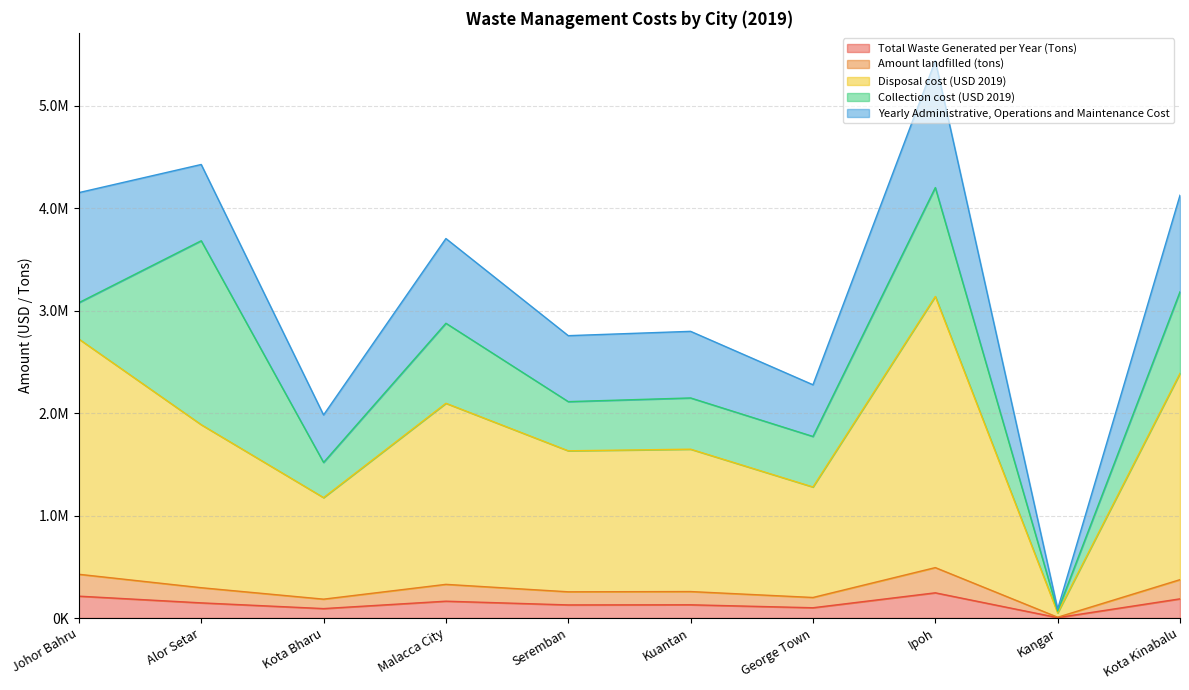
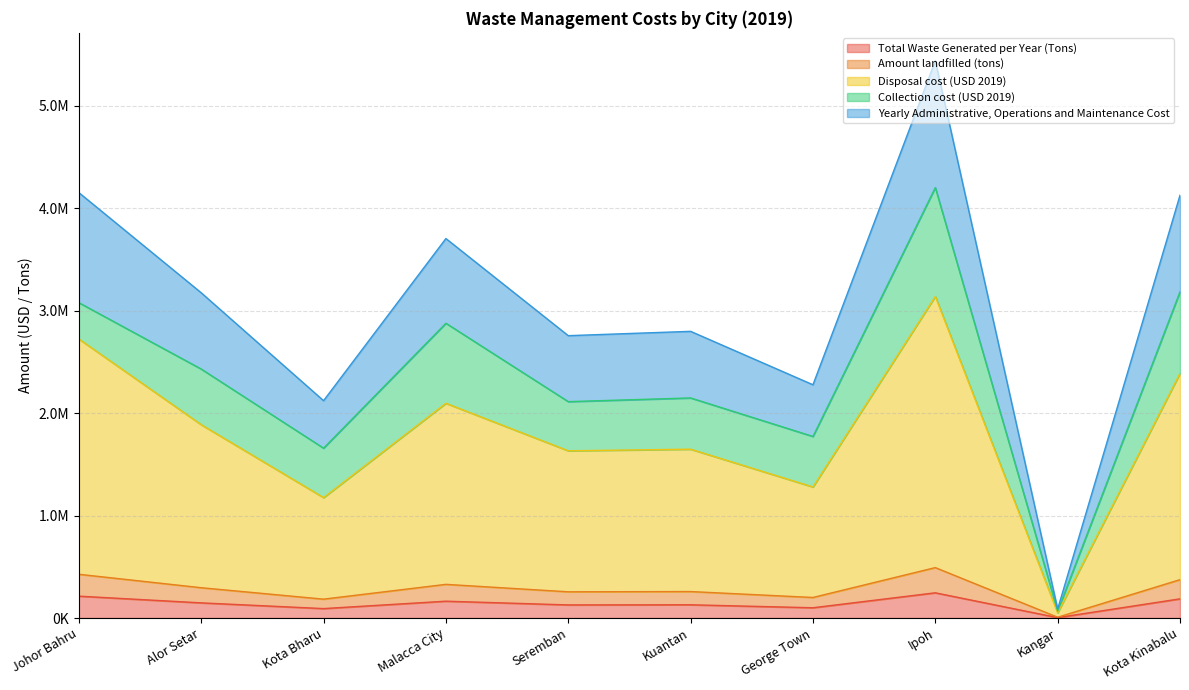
Collection cost (USD 2019), Alor Setar: 1800000 -> 540000
Collection cost (USD 2019), Kota Bharu: 340000 -> 480000
